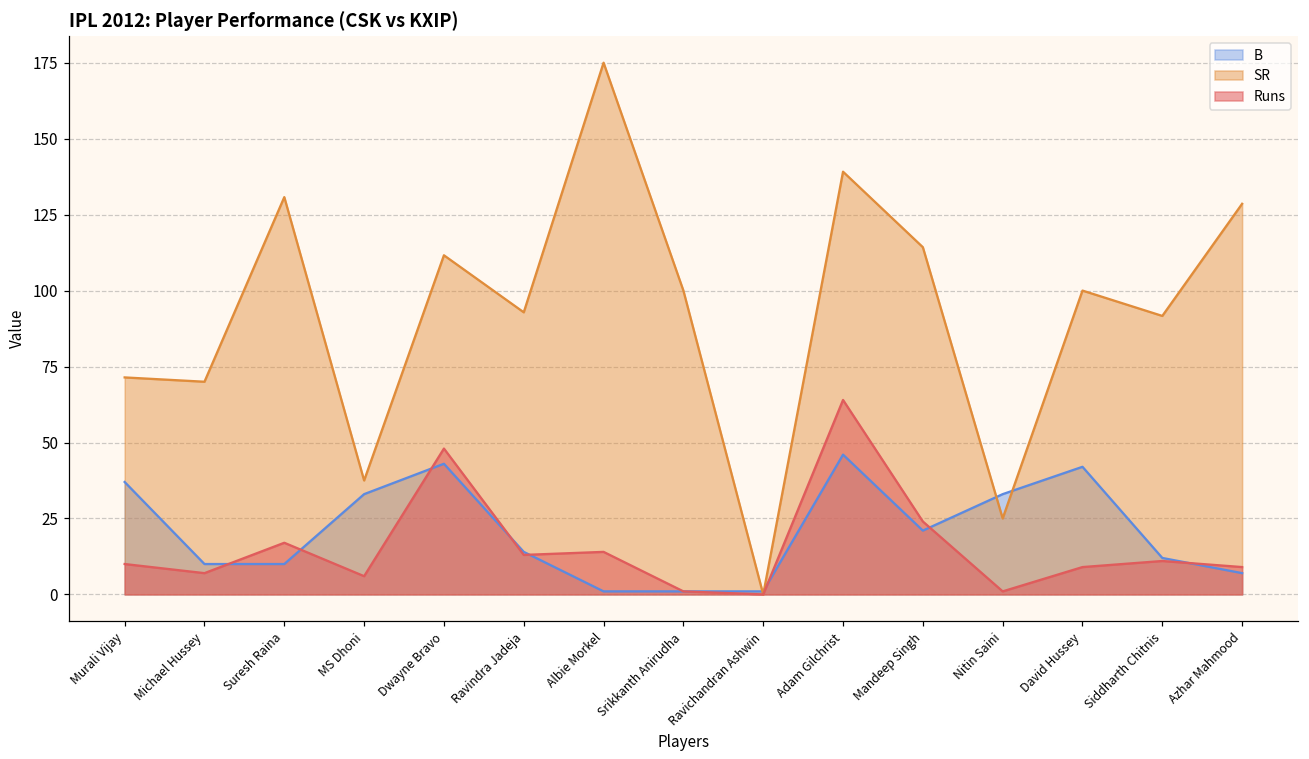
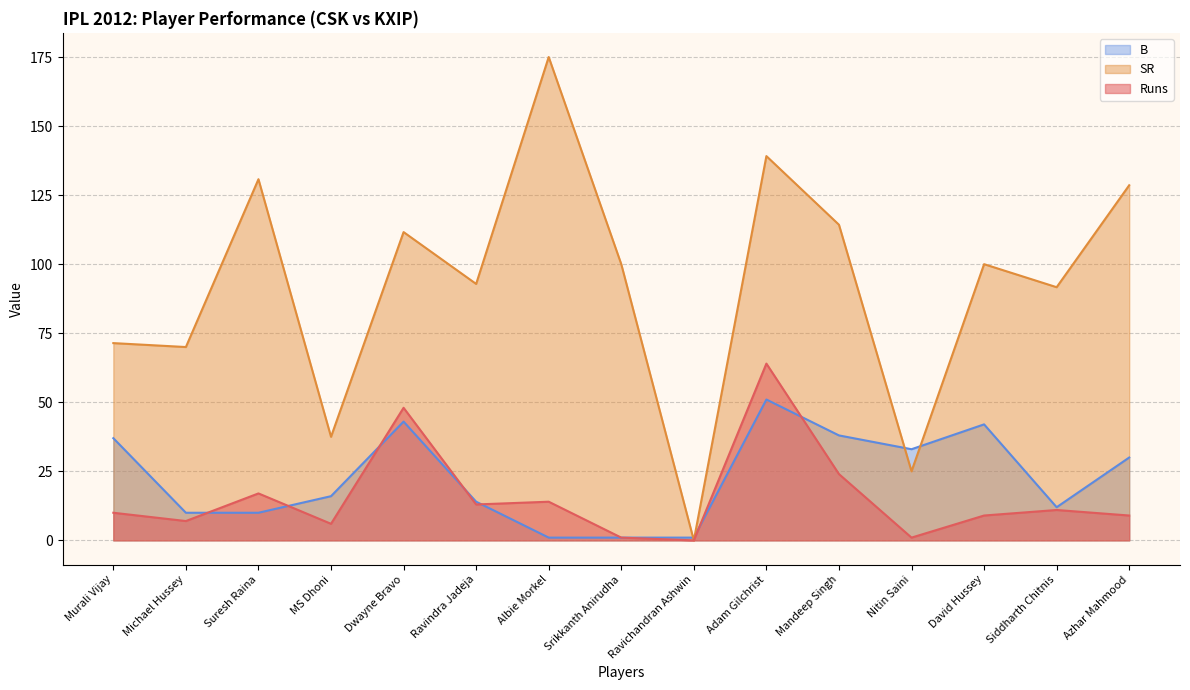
B, MS Dhoni: 33 -> 16
B, Adam Gilchrist: 46 -> 51
B, Mandeep Singh: 21 -> 38
B, Azhar Mahmood: 7 -> 30
